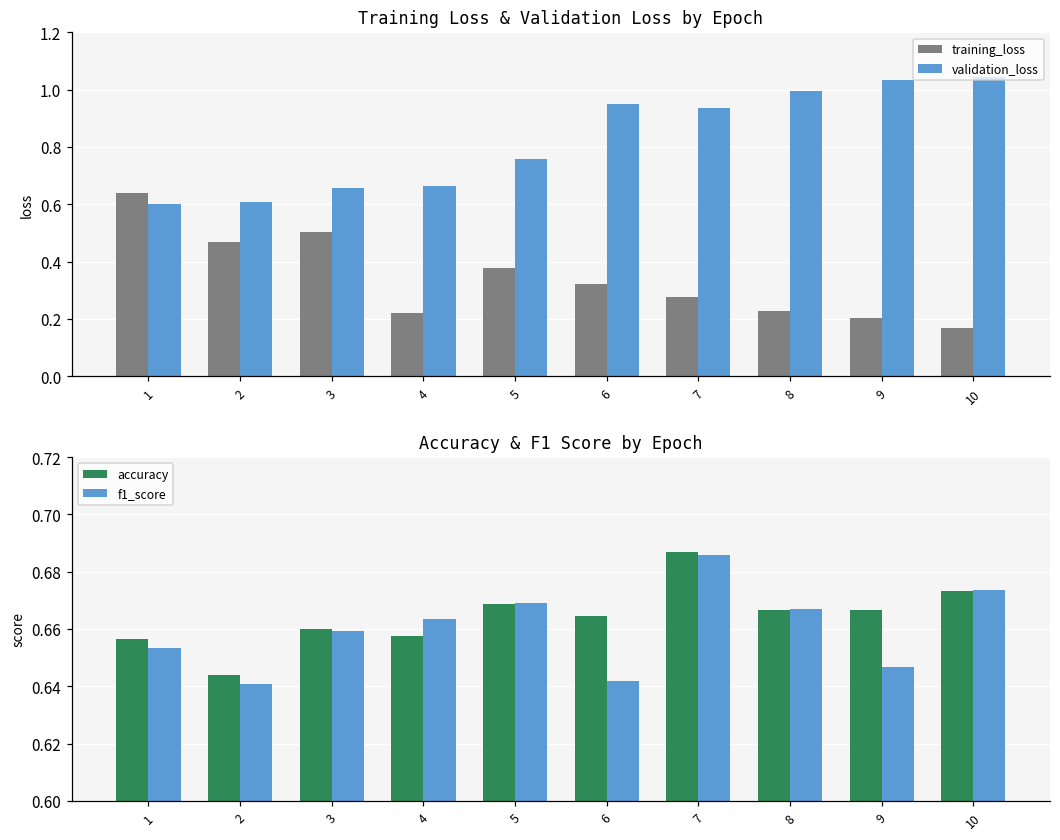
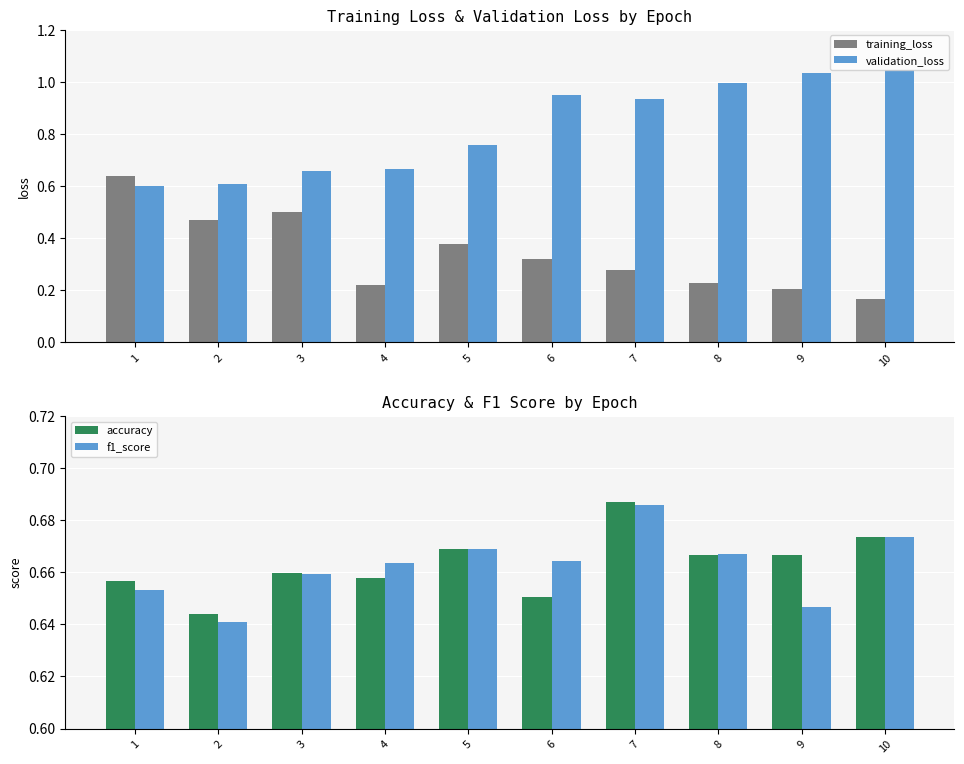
Accuracy & F1 Score by Epoch, accuracy, 6: 0.664 -> 0.650
Accuracy & F1 Score by Epoch, f1_score, 6: 0.642 -> 0.664
